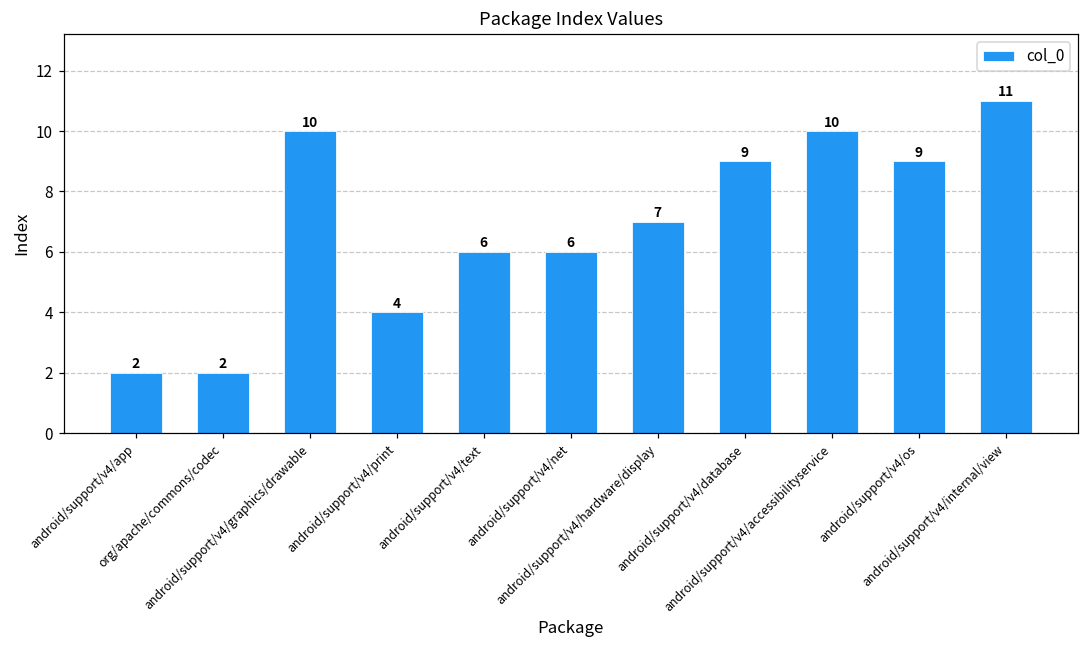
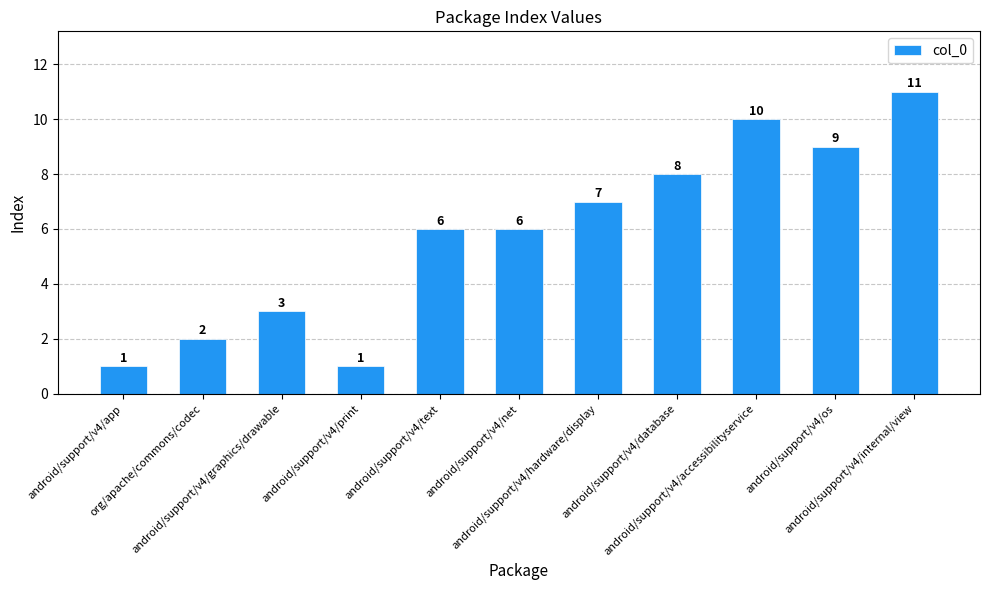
android/support/v4/app: 2 -> 1
android/support/v4/graphics/drawable: 10 -> 3
android/support/v4/print: 4 -> 1
android/support/v4/database: 9 -> 8
